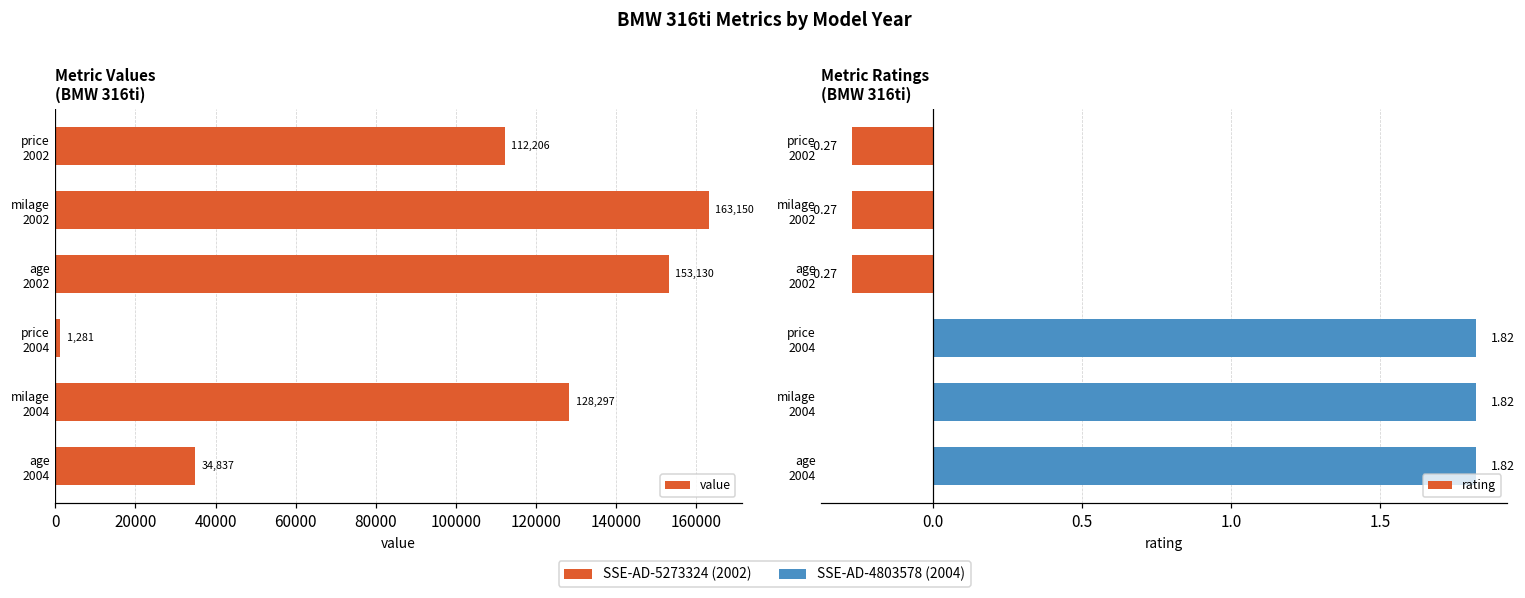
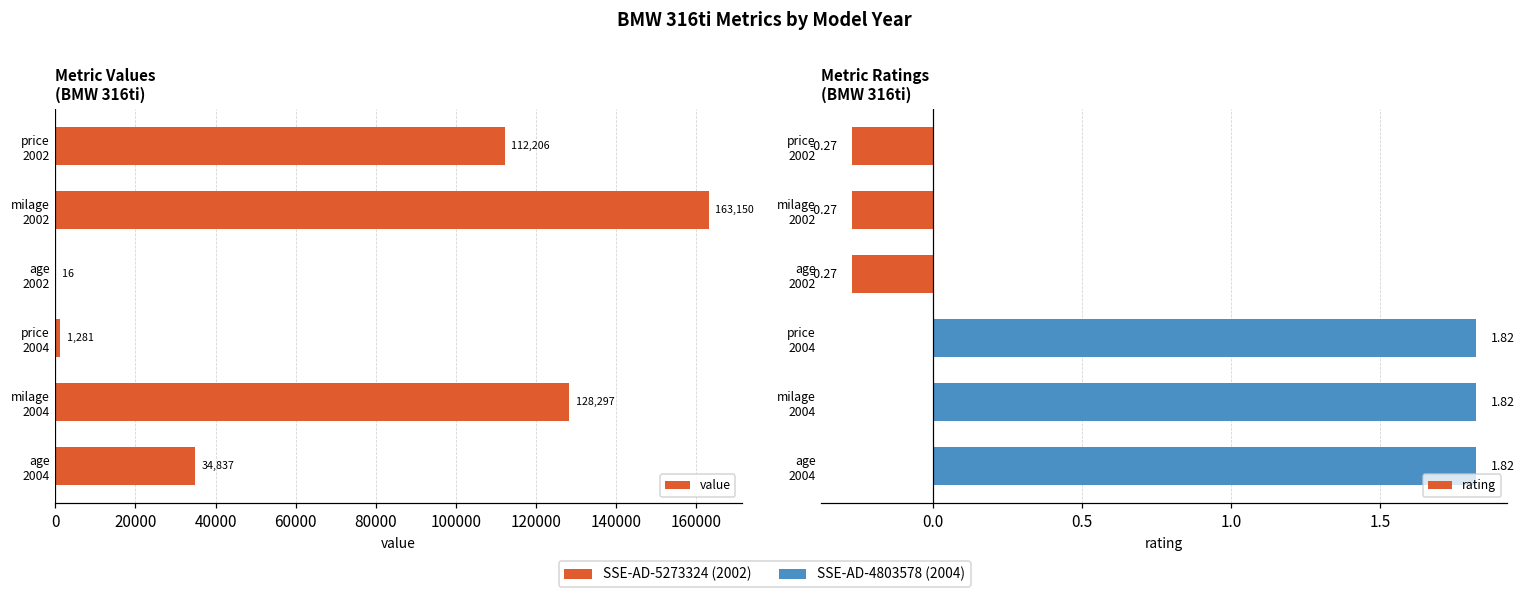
Metric Values (BMW 316ti), age 2002: 153,130 -> 16
